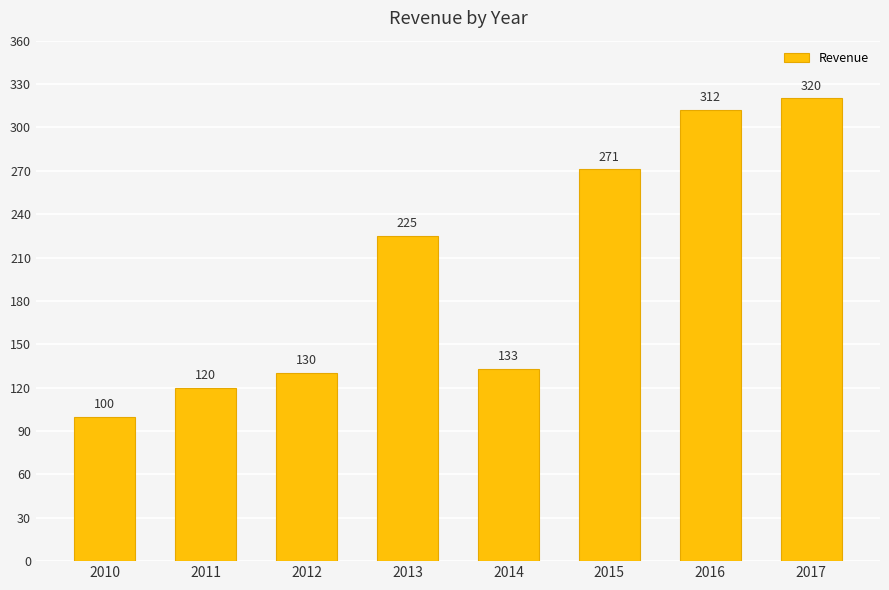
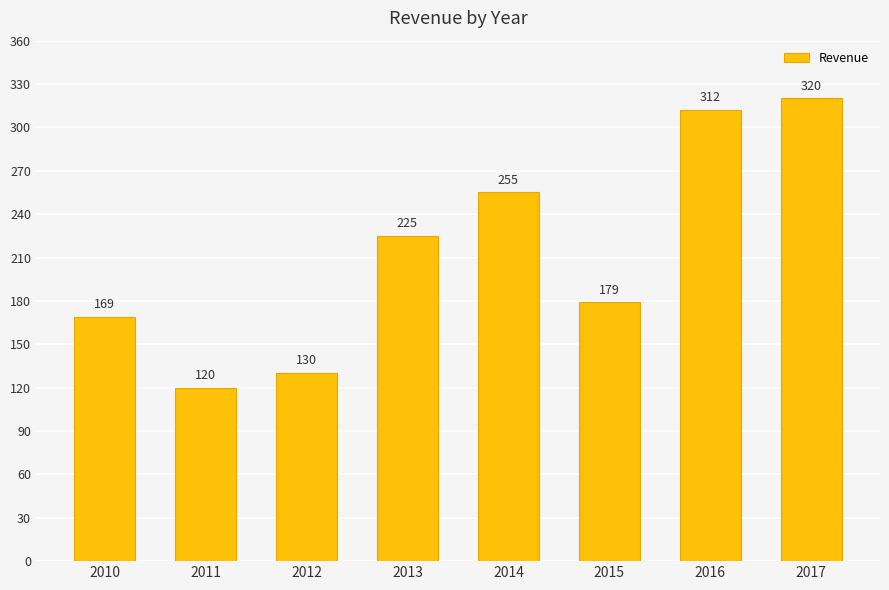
2010: 100 -> 169
2014: 133 -> 255
2015: 271 -> 179
